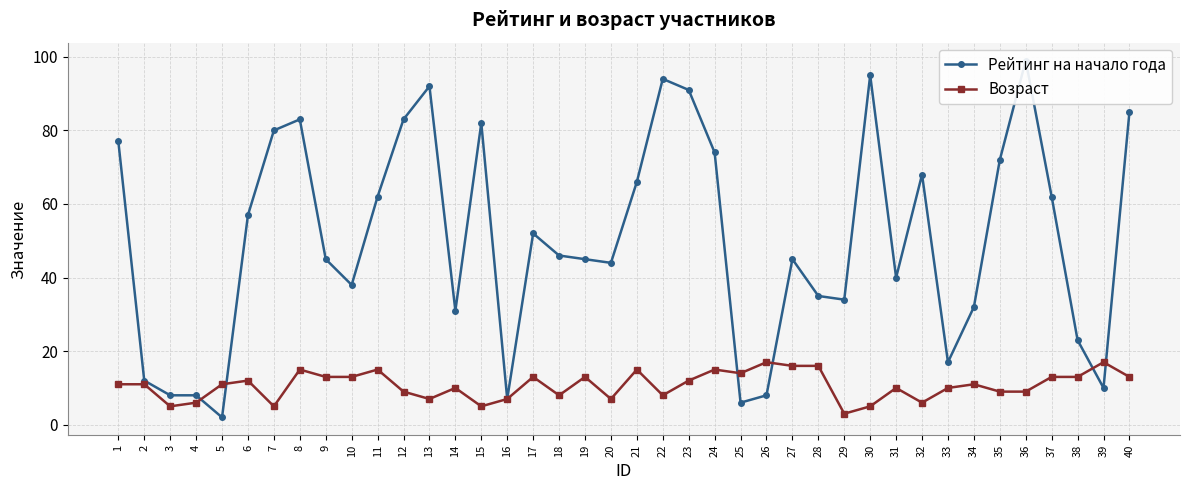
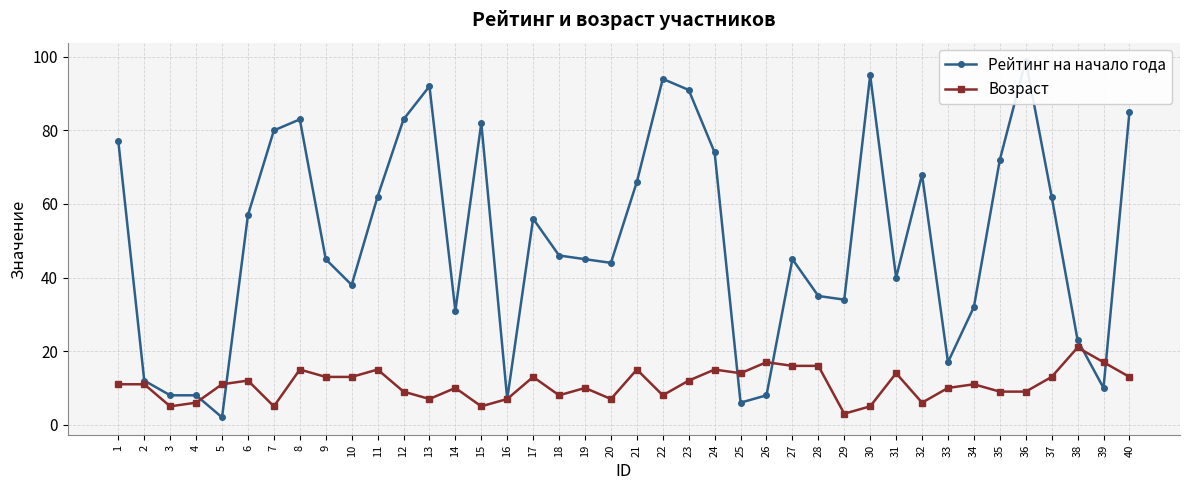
Рейтинг на начало года, 17: 52 -> 56
Возраст, 19: 13 -> 10
Возраст, 31: 10 -> 14
Возраст, 38: 13 -> 21
